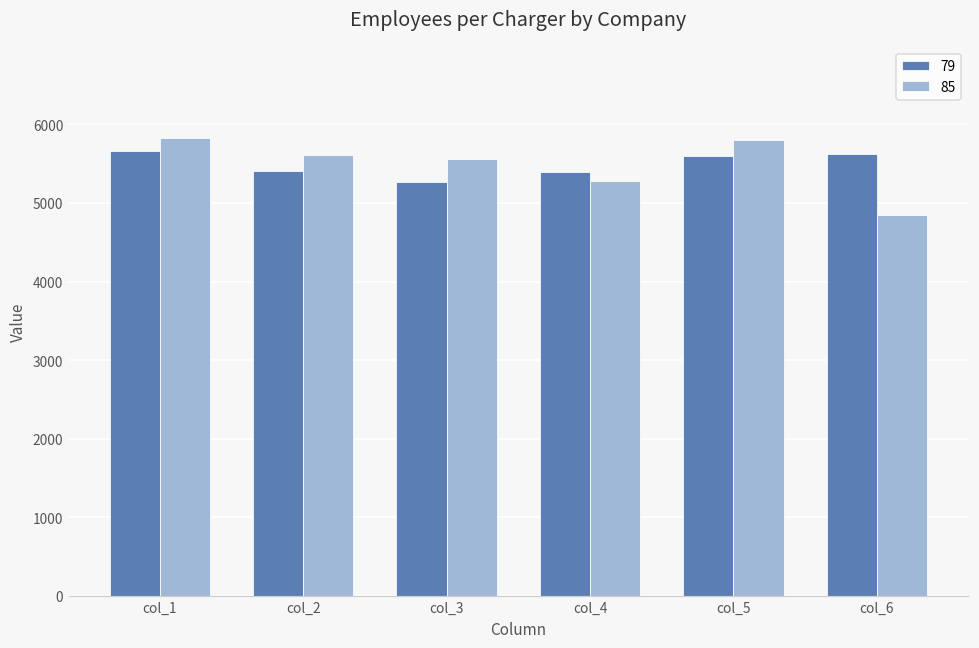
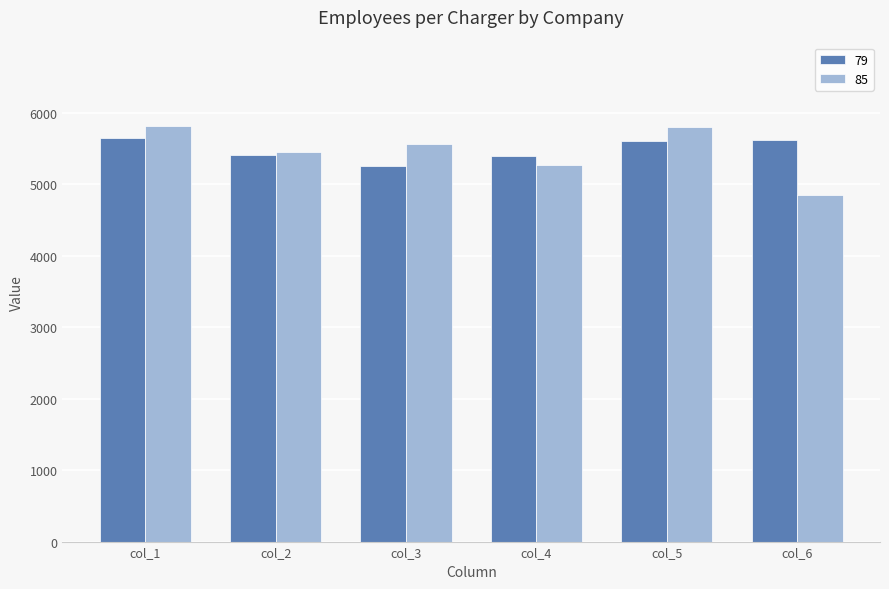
85, col_2: 5600 -> 5500
